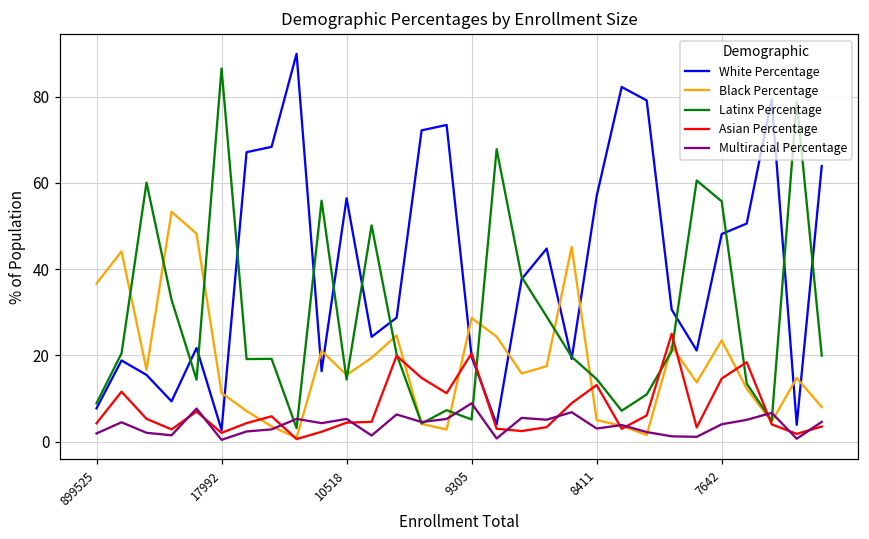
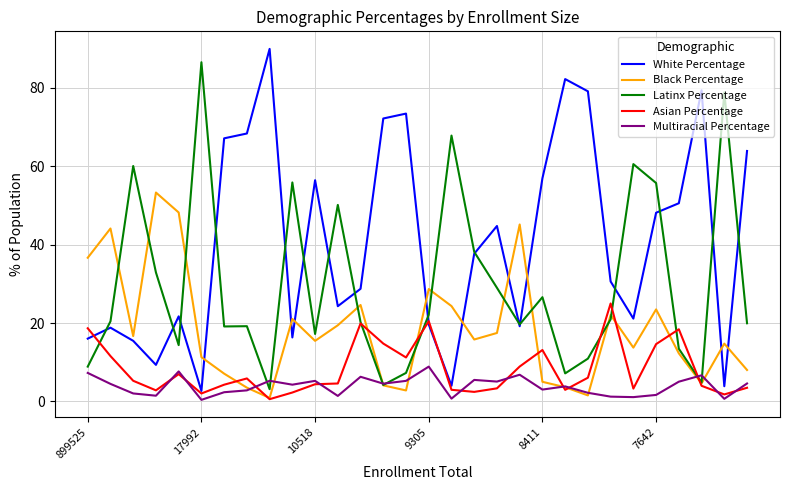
White Percentage, 899525: 8 -> 16
Asian Percentage, 899525: 4 -> 19
Multiracial Percentage, 899525: 2 -> 7
Latinx Percentage, 10518: 14 -> 17
Latinx Percentage, 9305: 5 -> 22
Latinx Percentage, 8411: 14 -> 27
Multiracial Percentage, 7642: 4 -> 2
